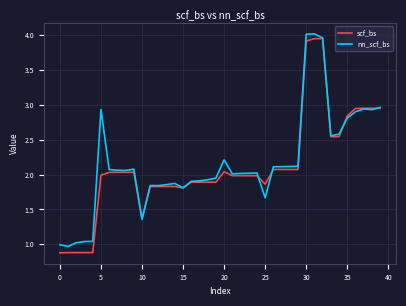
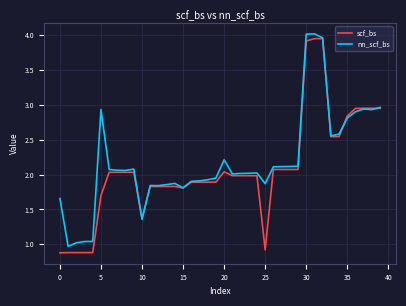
nn_scf_bs, 0: 1.0 -> 1.7
scf_bs, 5: 2.0 -> 1.7
scf_bs, 25: 1.9 -> 0.9
nn_scf_bs, 25: 1.7 -> 1.9
